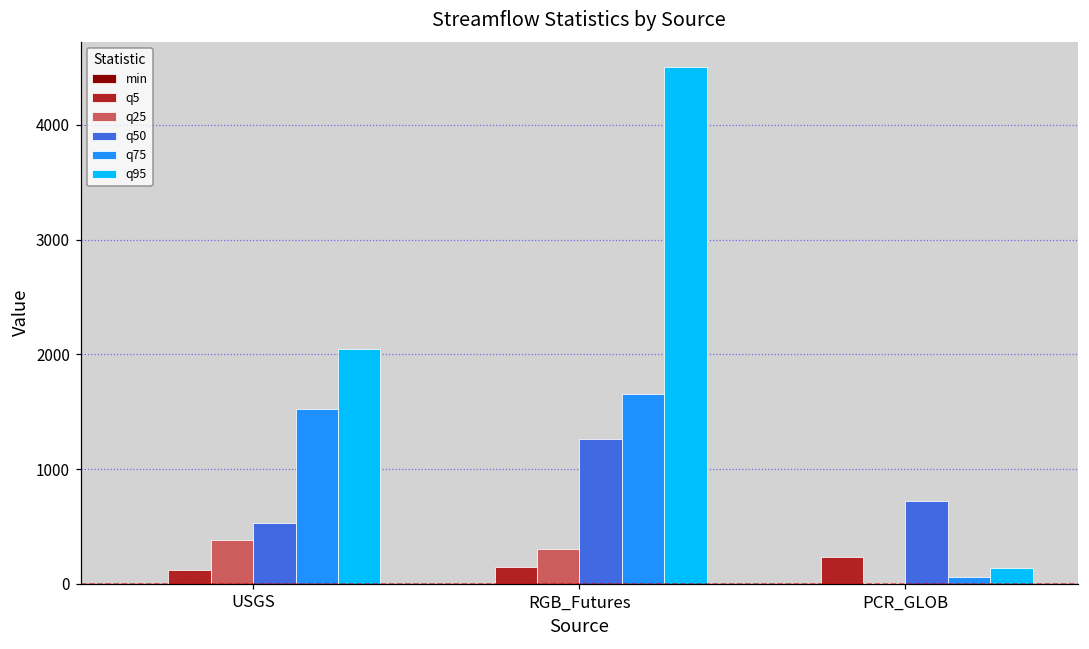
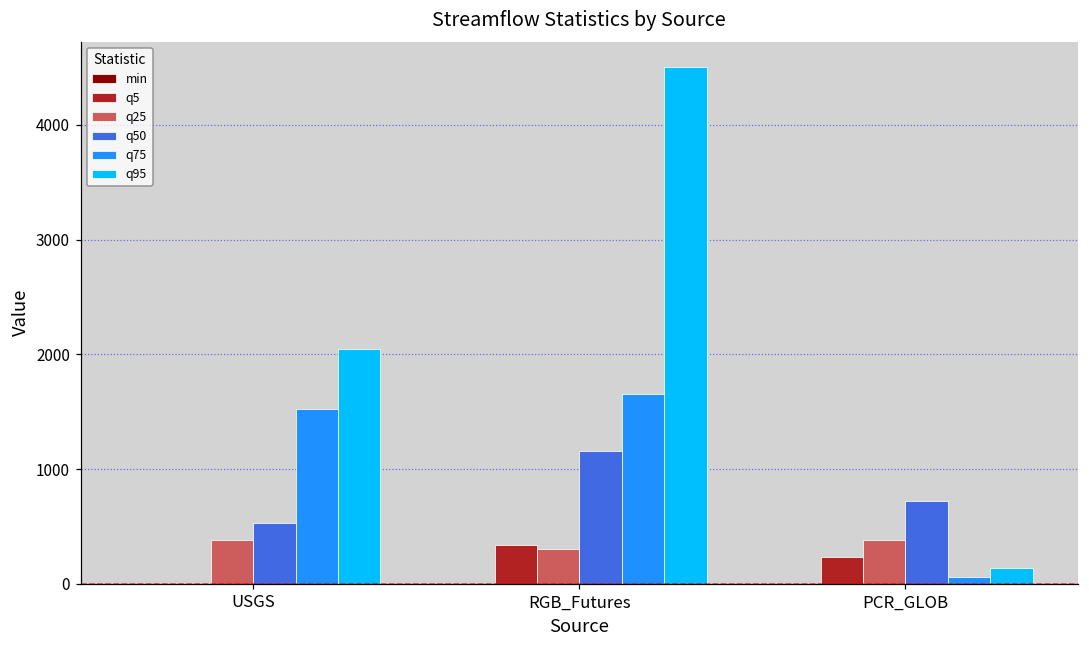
q5, USGS: 120 -> 0
q5, RGB_Futures: 150 -> 340
q50, RGB_Futures: 1260 -> 1160
q25, PCR_GLOB: 10 -> 380
